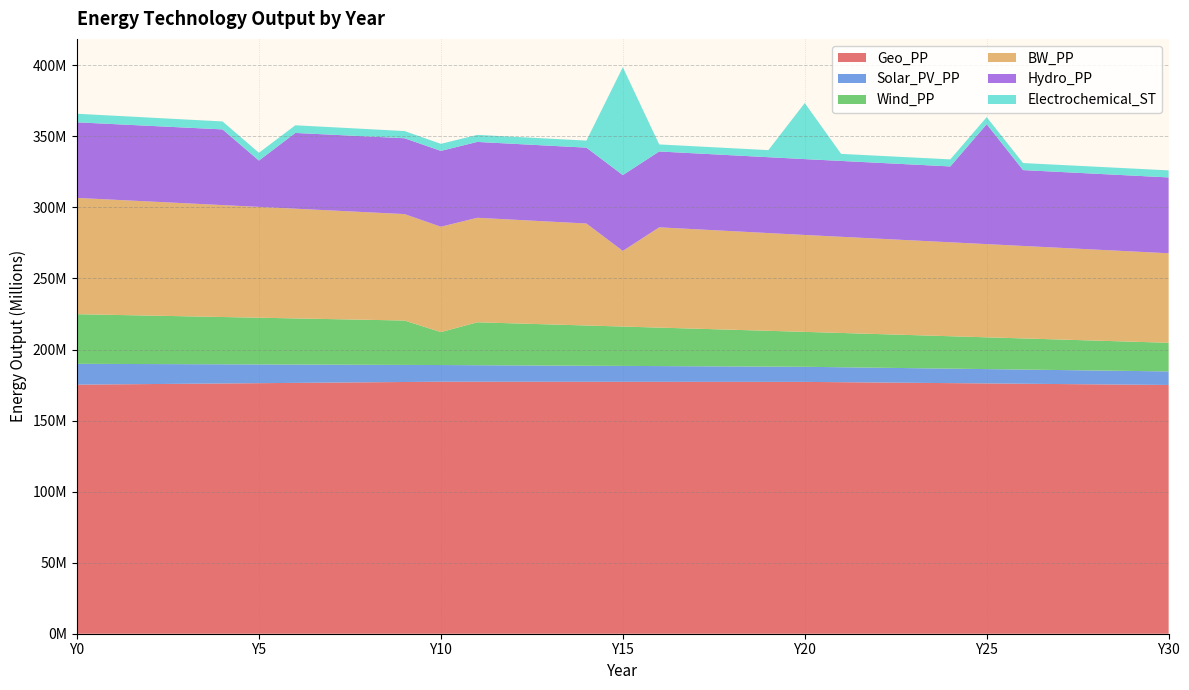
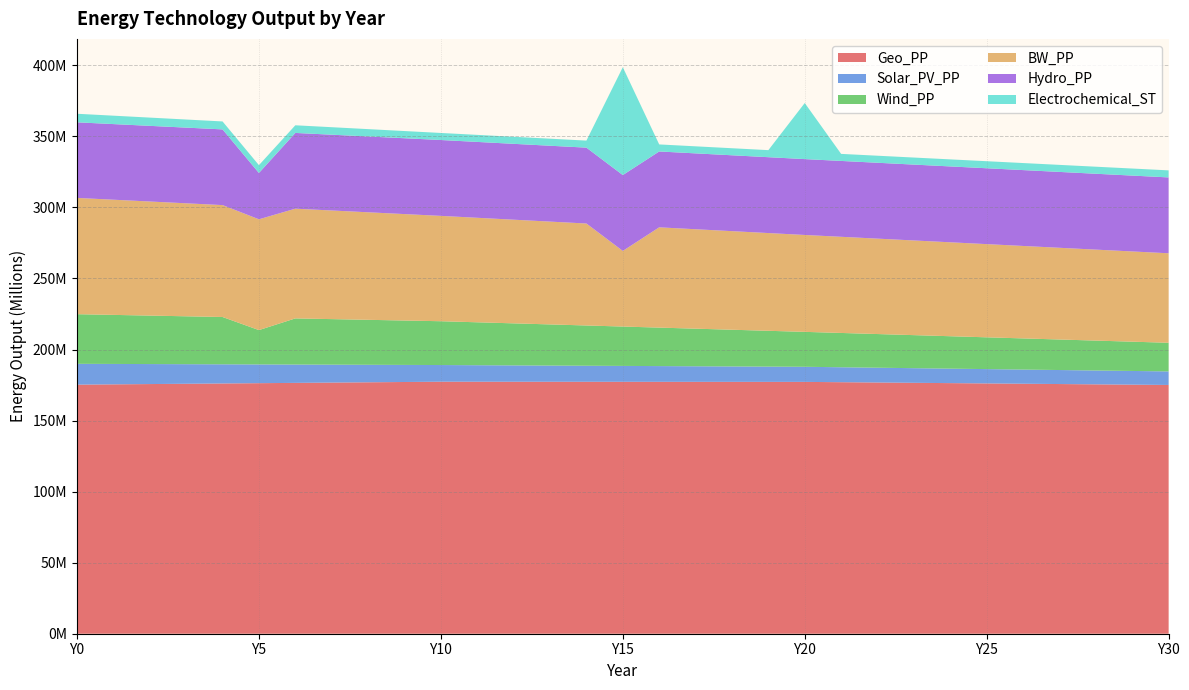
Wind_PP, Y5: 33000000 -> 24000000
Wind_PP, Y10: 23000000 -> 31000000
Hydro_PP, Y25: 84000000 -> 53000000
